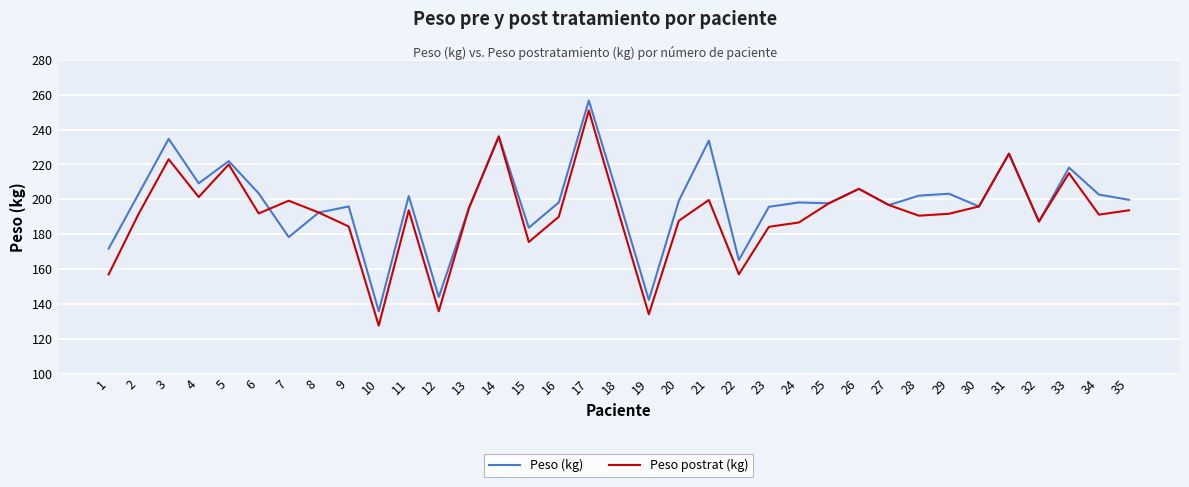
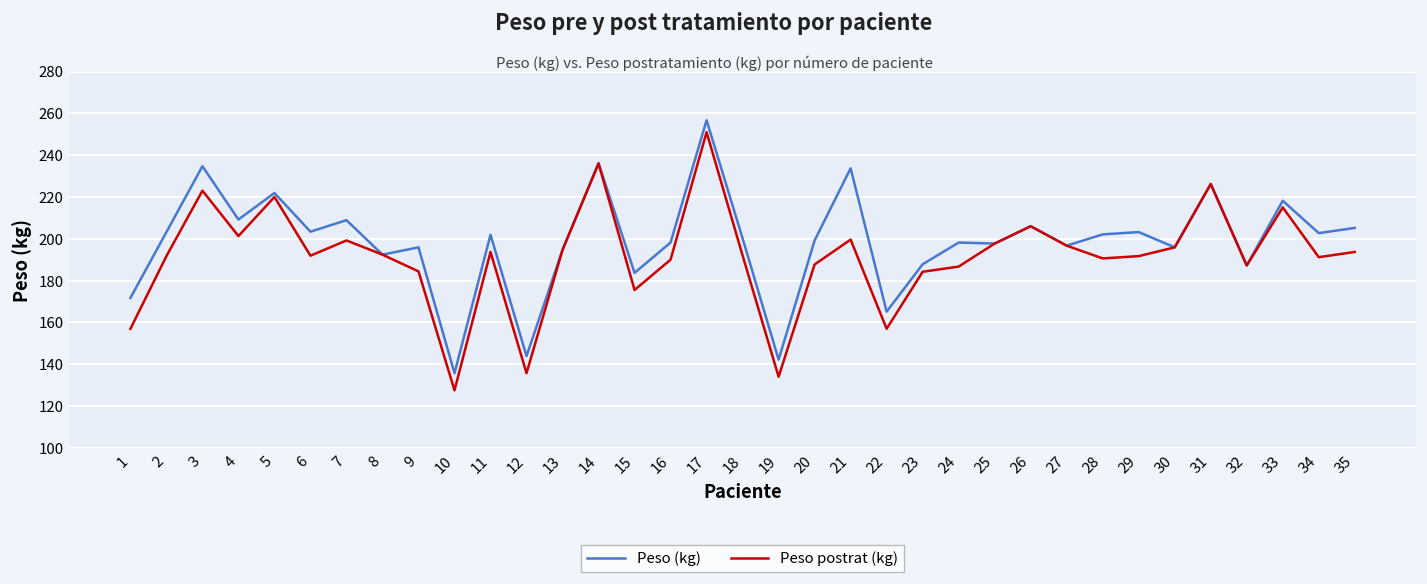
Peso (kg), 7: 178 -> 209
Peso (kg), 23: 196 -> 188
Peso (kg), 35: 200 -> 205
